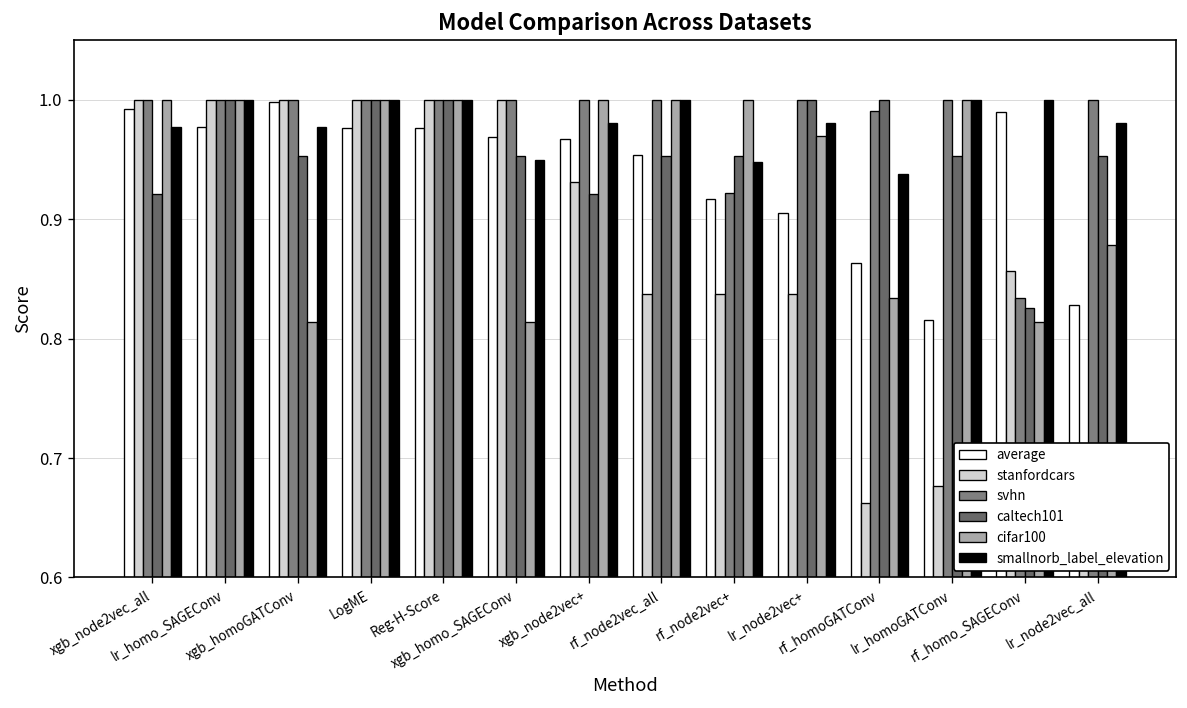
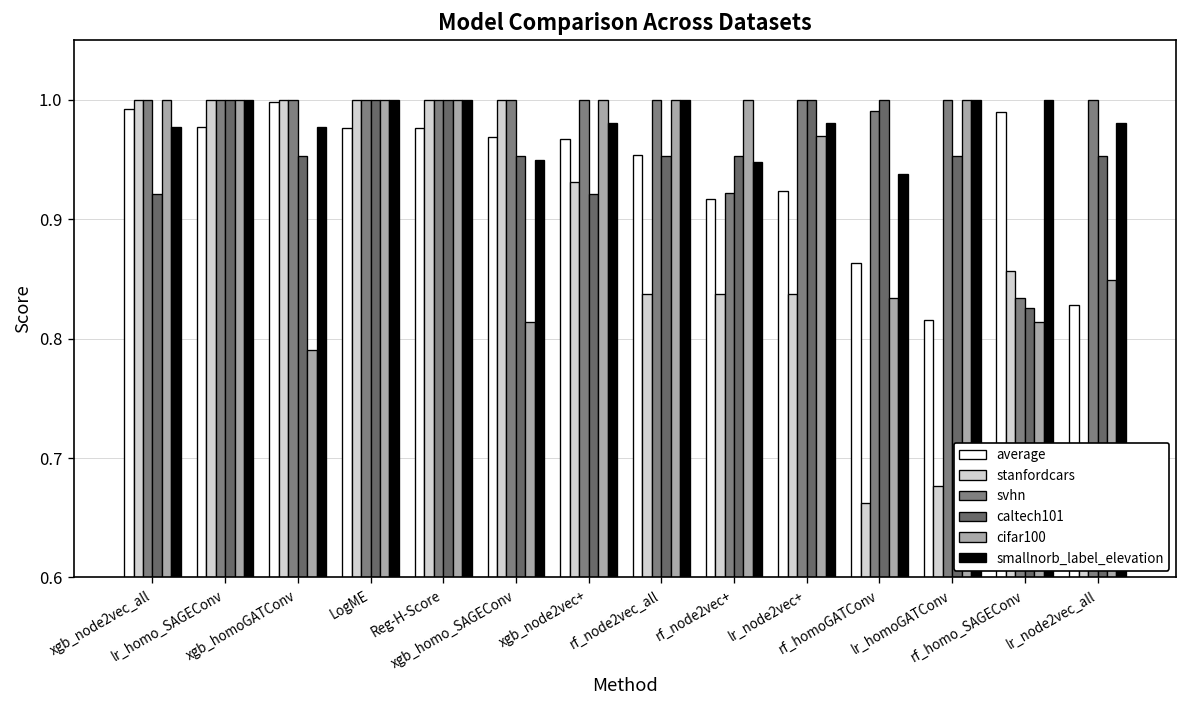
cifar100, xgb_homoGATConv: 0.81 -> 0.79
average, lr_node2vec+: 0.91 -> 0.92
cifar100, lr_node2vec_all: 0.88 -> 0.85
